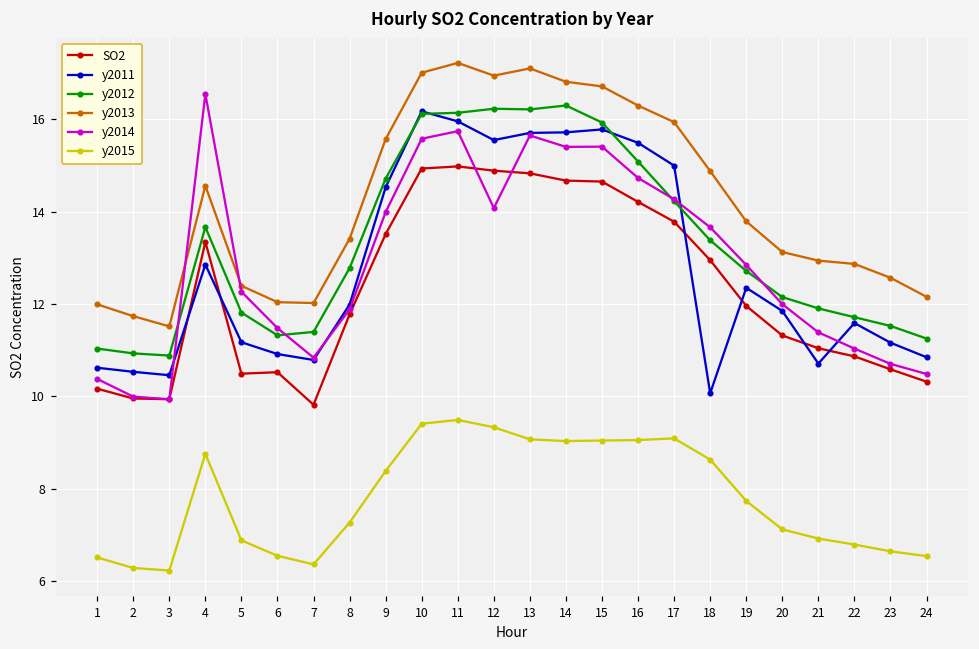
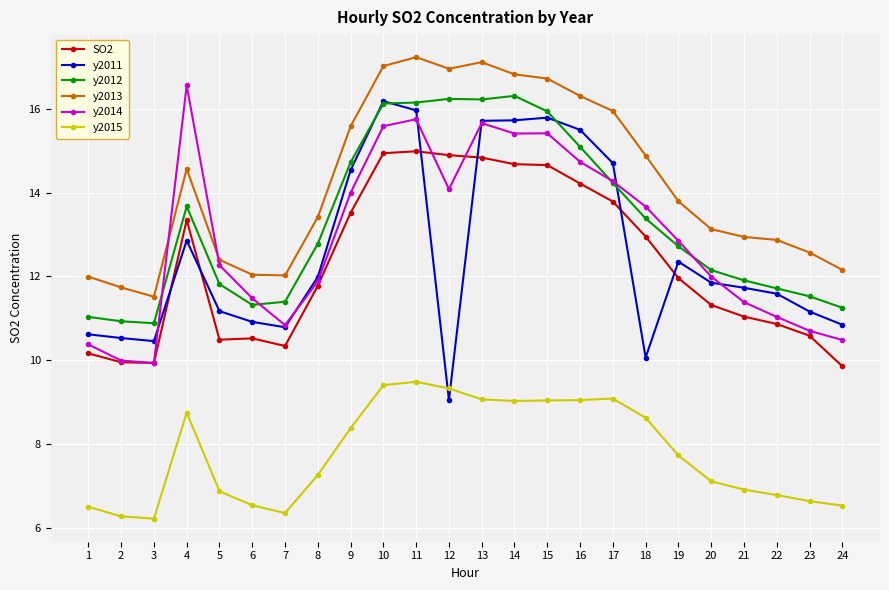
SO2, 7: 9.8 -> 10.3
y2011, 12: 15.6 -> 9.1
y2011, 17: 15.0 -> 14.7
y2011, 21: 10.7 -> 11.7
SO2, 24: 10.3 -> 9.9
